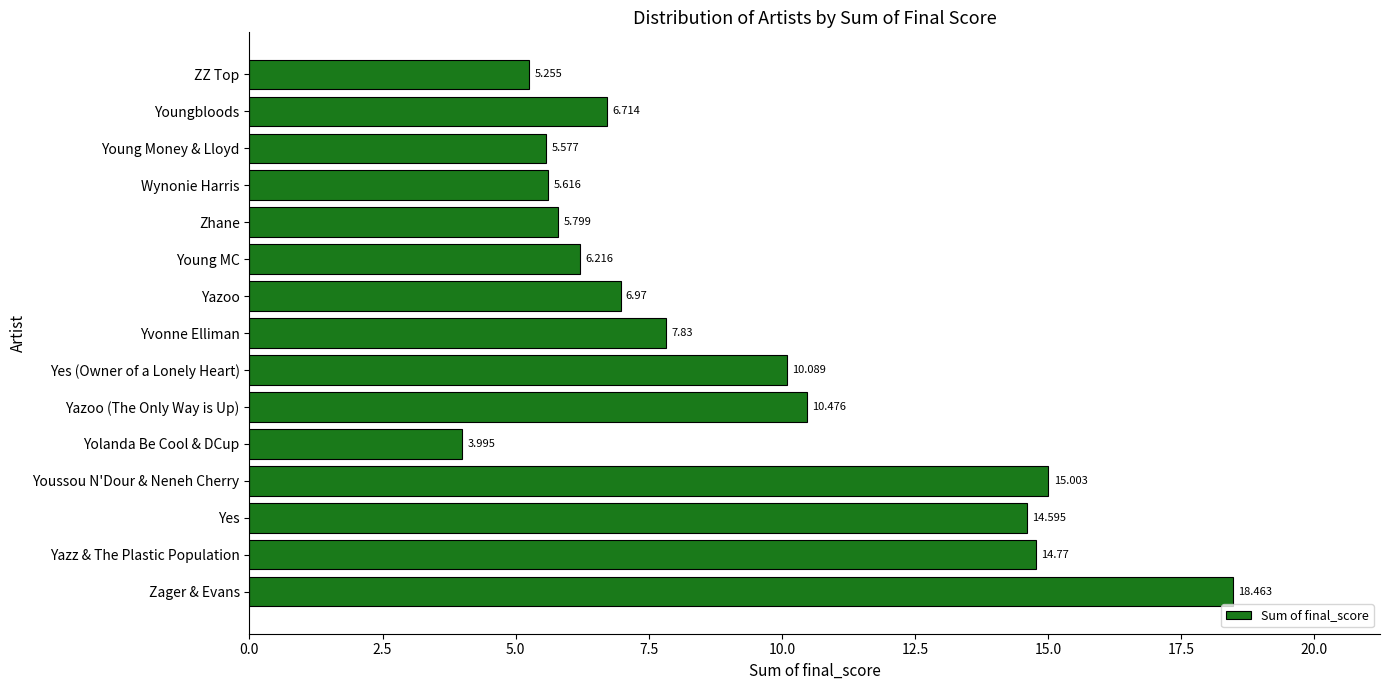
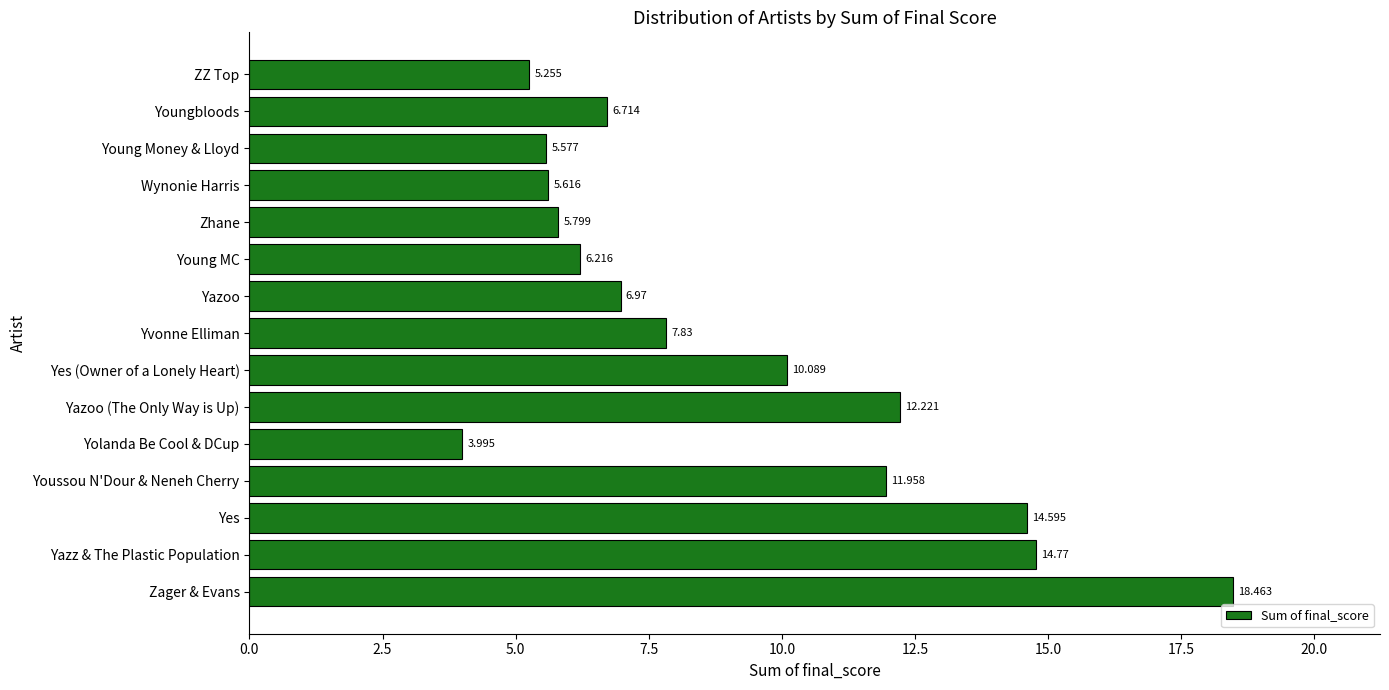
Yazoo (The Only Way is Up): 10.476 -> 12.221
Youssou N'Dour & Neneh Cherry: 15.003 -> 11.958
